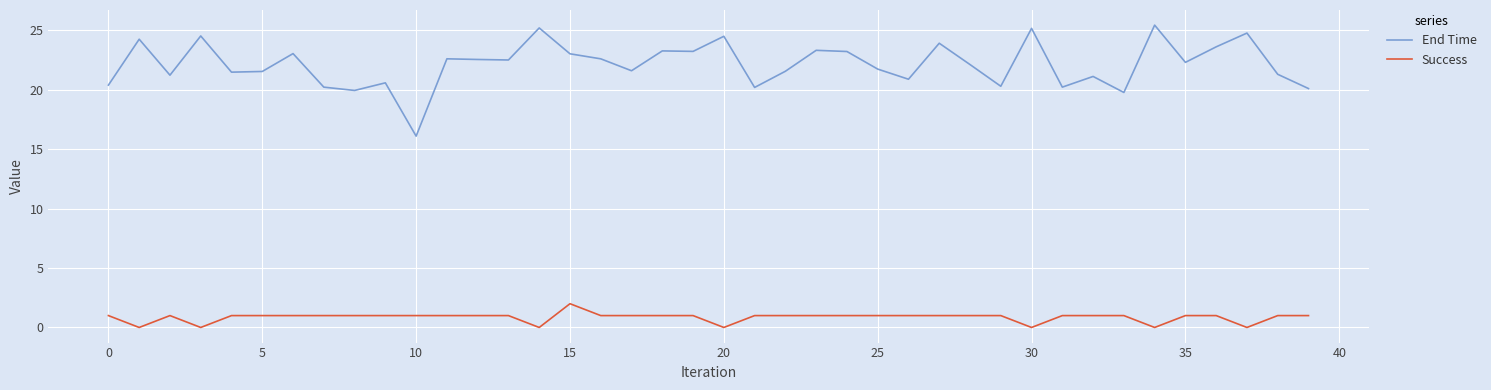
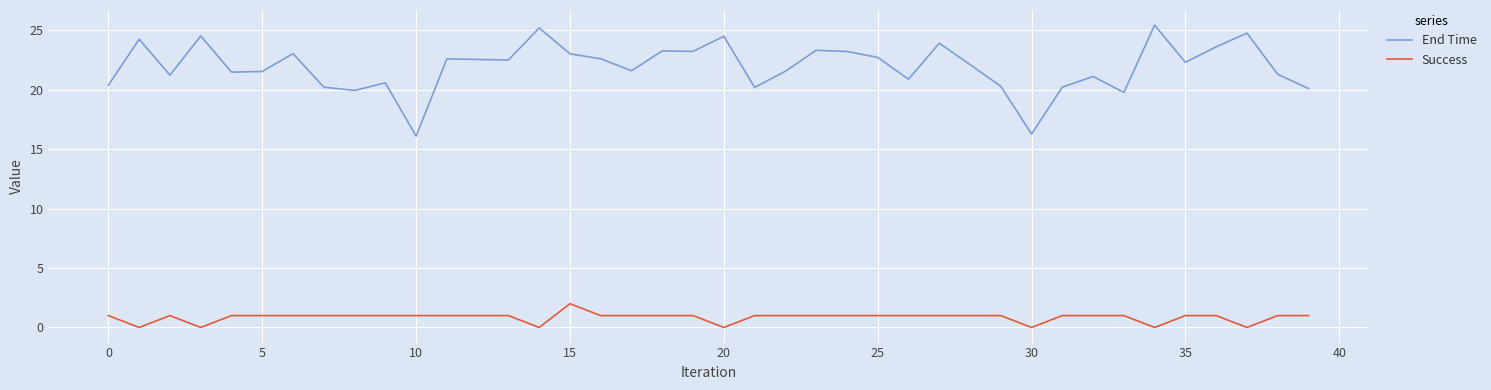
End Time, 25: 21.8 -> 22.7
End Time, 30: 25.2 -> 16.3
